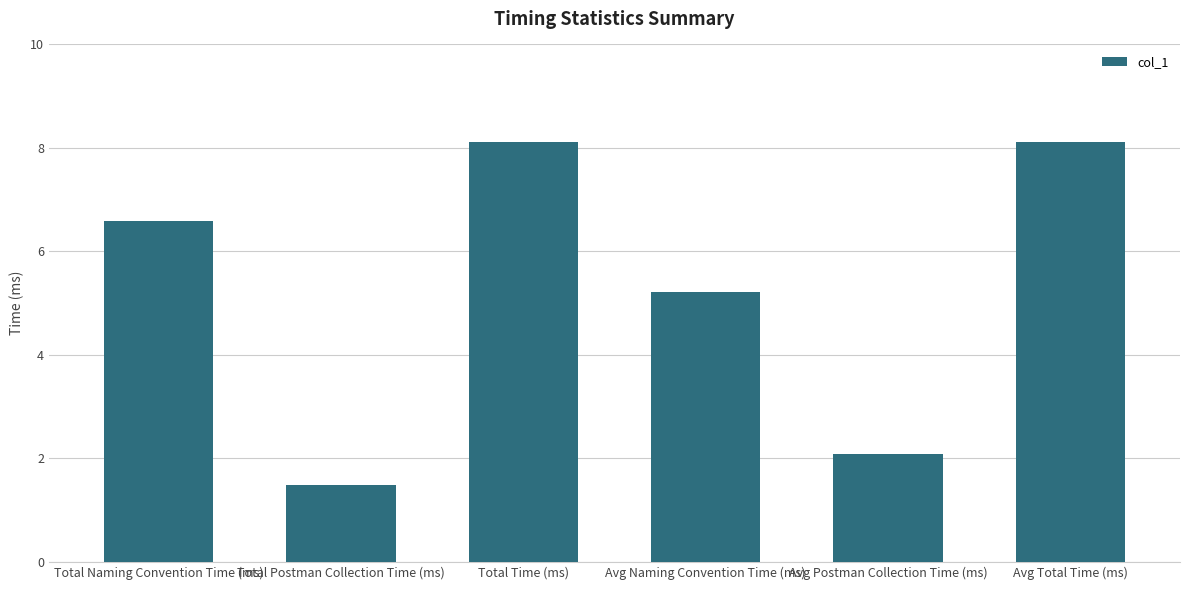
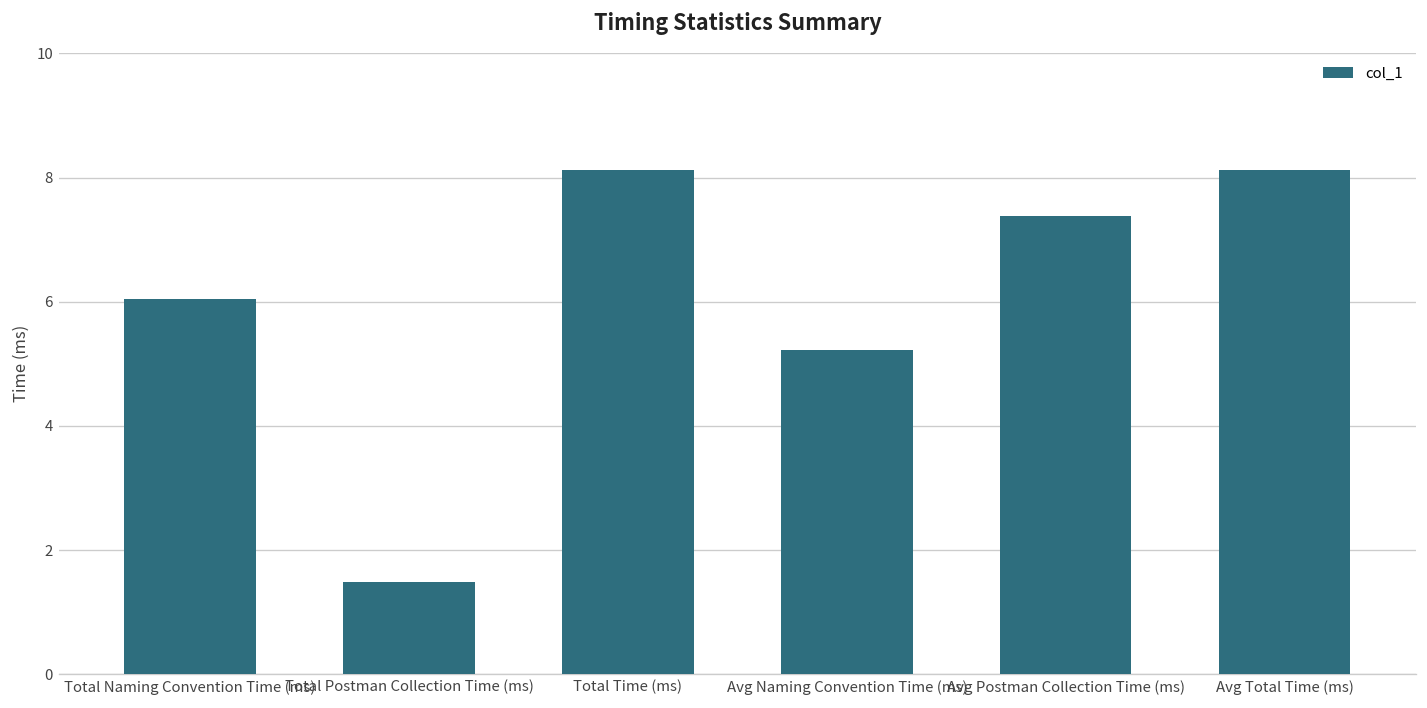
Total Naming Convention Time (ms): 6.6 -> 6.1
Avg Postman Collection Time (ms): 2.1 -> 7.4
